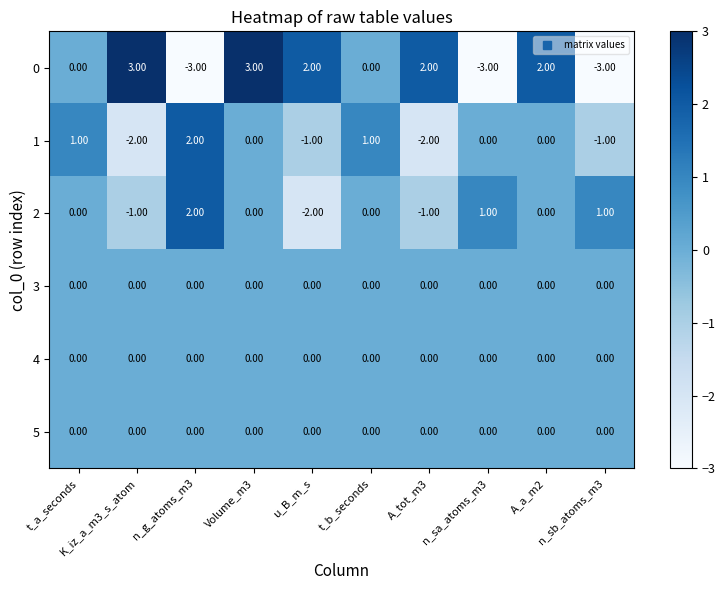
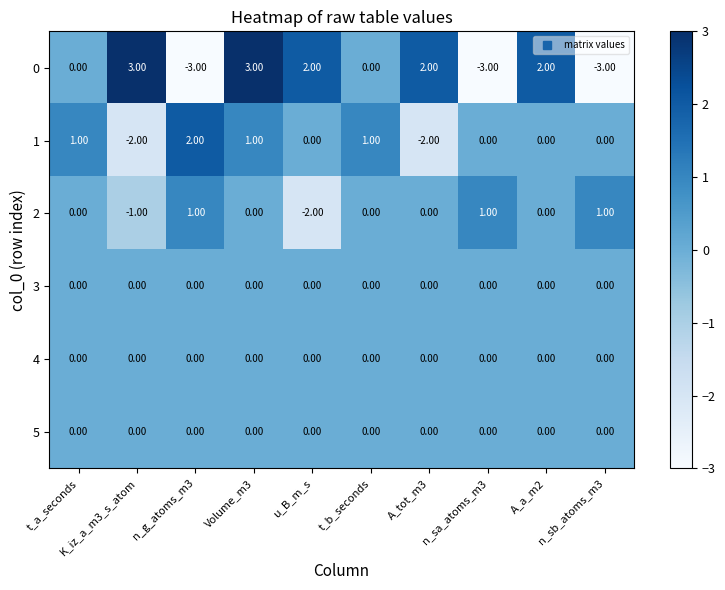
1, Volume_m3: 0.00 -> 1.00
1, u_B_m_s: -1.00 -> 0.00
1, n_sb_atoms_m3: -1.00 -> 0.00
2, n_g_atoms_m3: 2.00 -> 1.00
2, A_tot_m3: -1.00 -> 0.00
